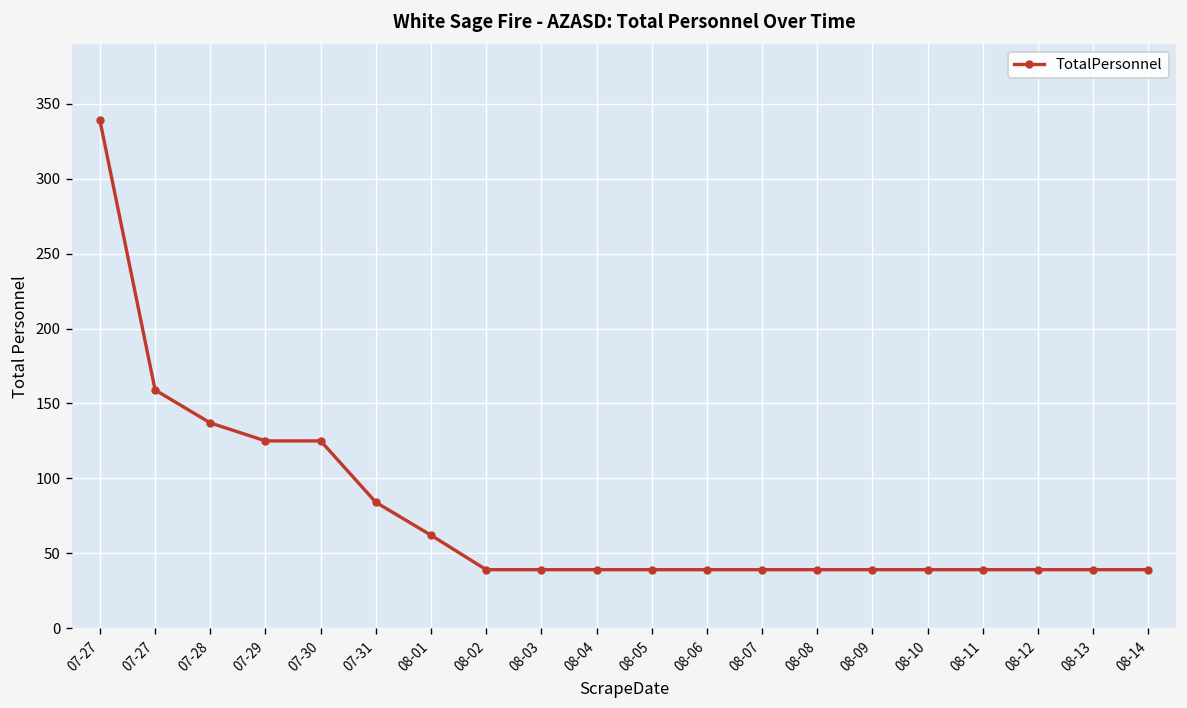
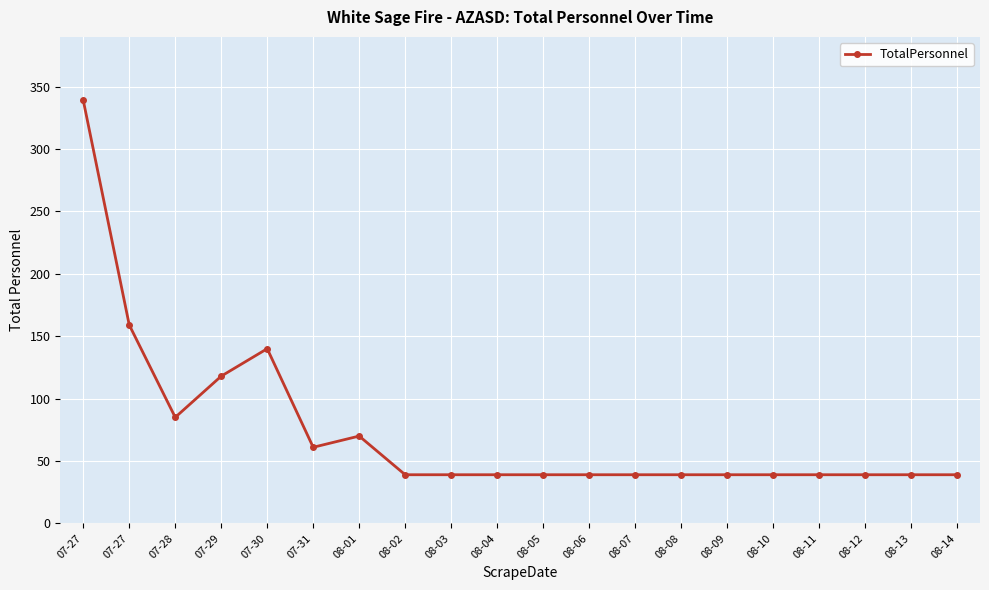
07-28: 137 -> 85
07-29: 125 -> 118
07-30: 125 -> 140
07-31: 84 -> 61
08-01: 62 -> 70
